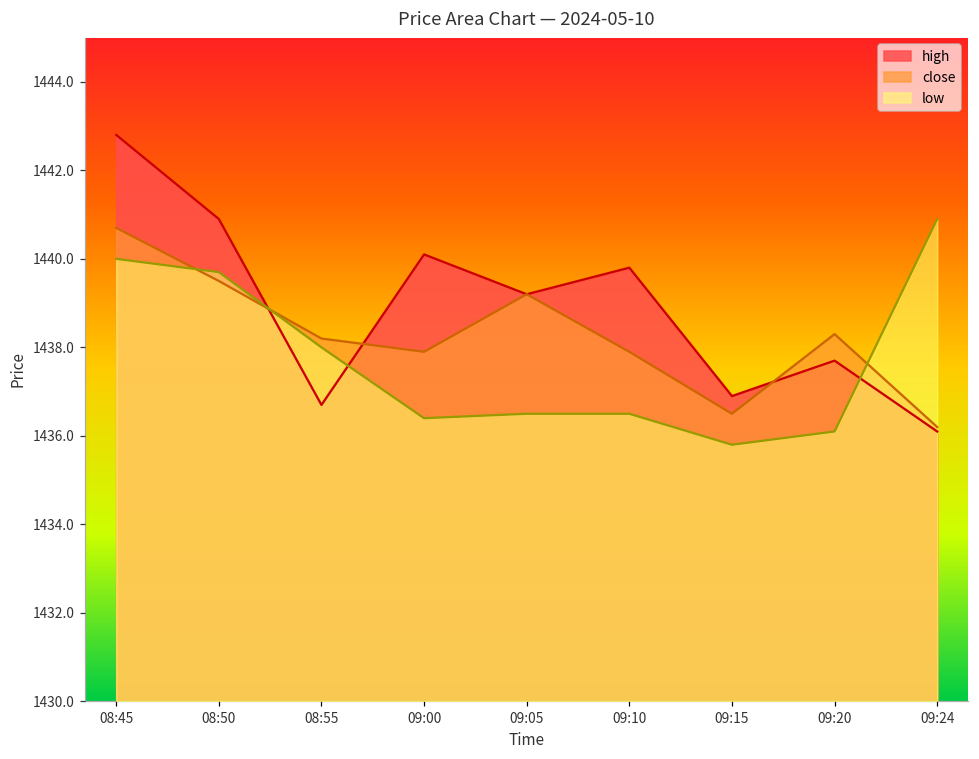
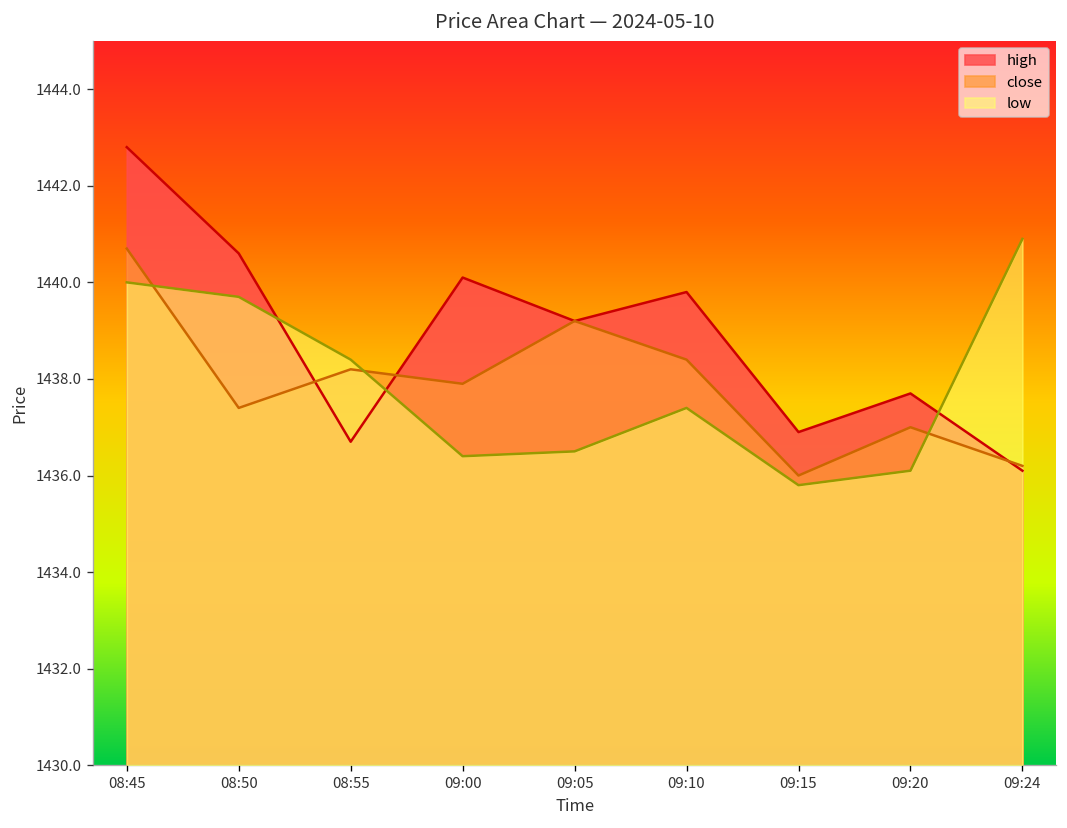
high, 08:50: 1440.9 -> 1440.6
close, 08:50: 1439.5 -> 1437.4
low, 08:55: 1438.0 -> 1438.4
close, 09:10: 1437.9 -> 1438.4
low, 09:10: 1436.5 -> 1437.4
close, 09:15: 1436.5 -> 1436.0
close, 09:20: 1438.3 -> 1437.0
